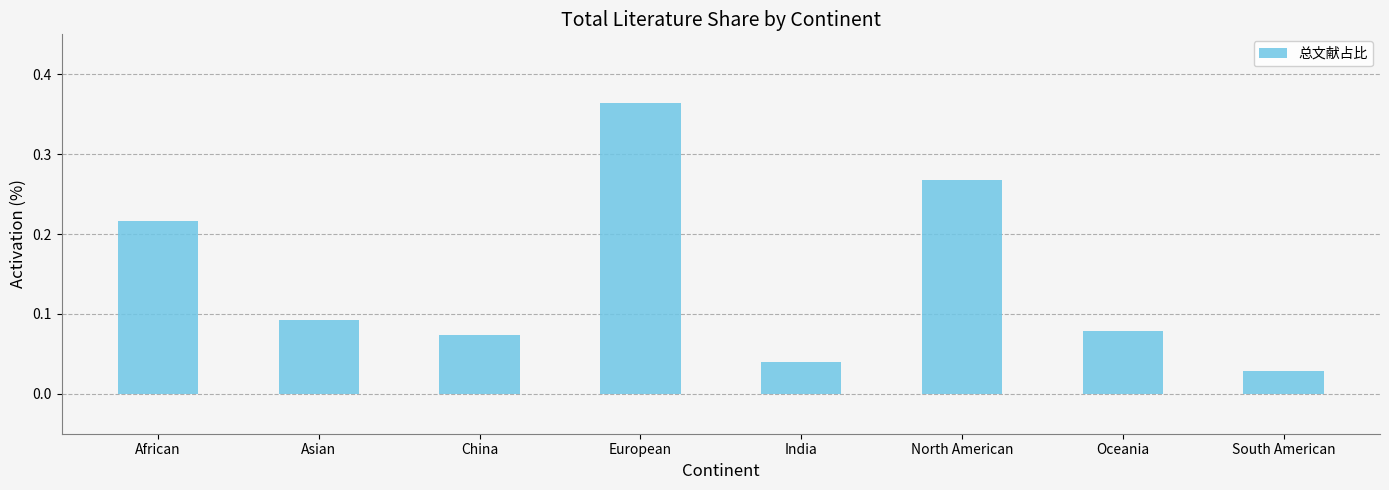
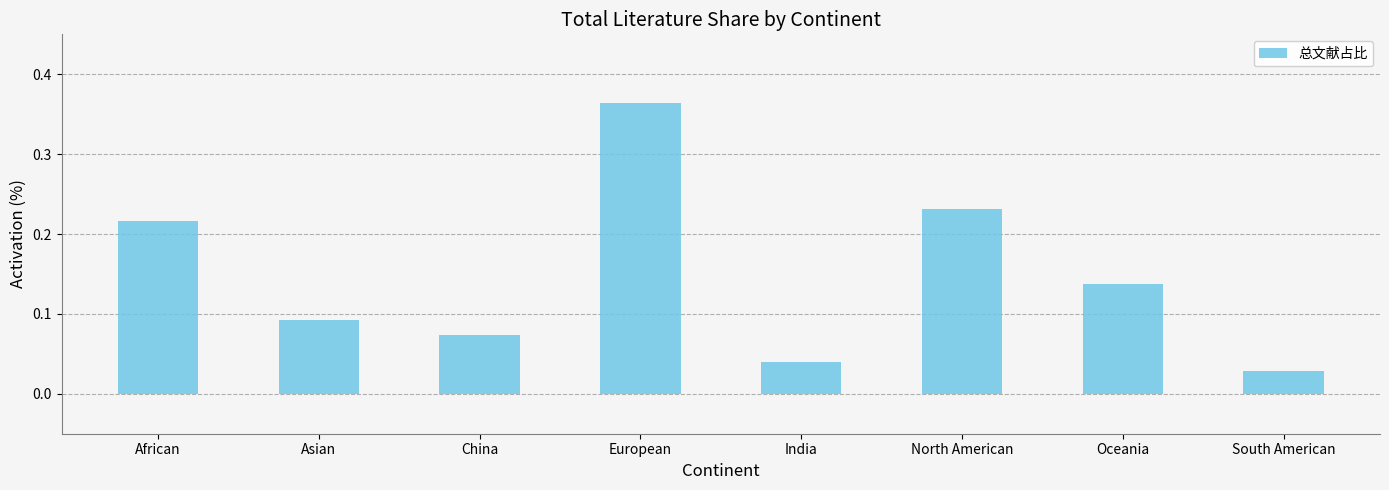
North American: 0.27 -> 0.23
Oceania: 0.08 -> 0.14
